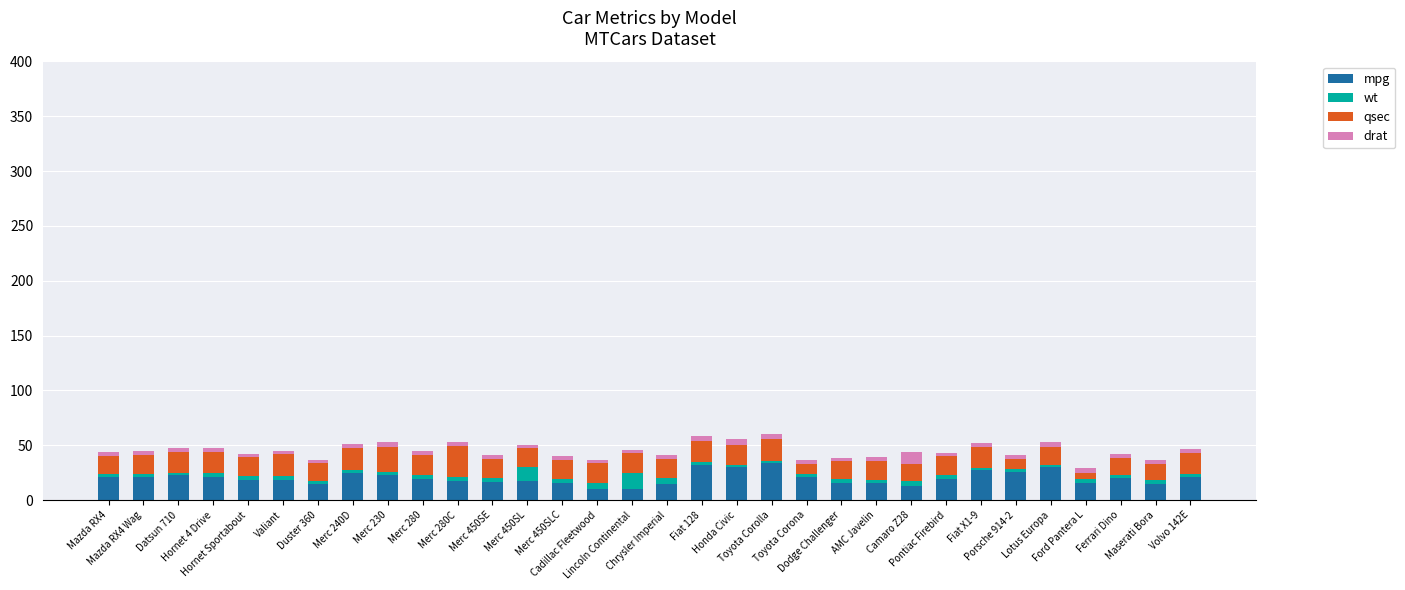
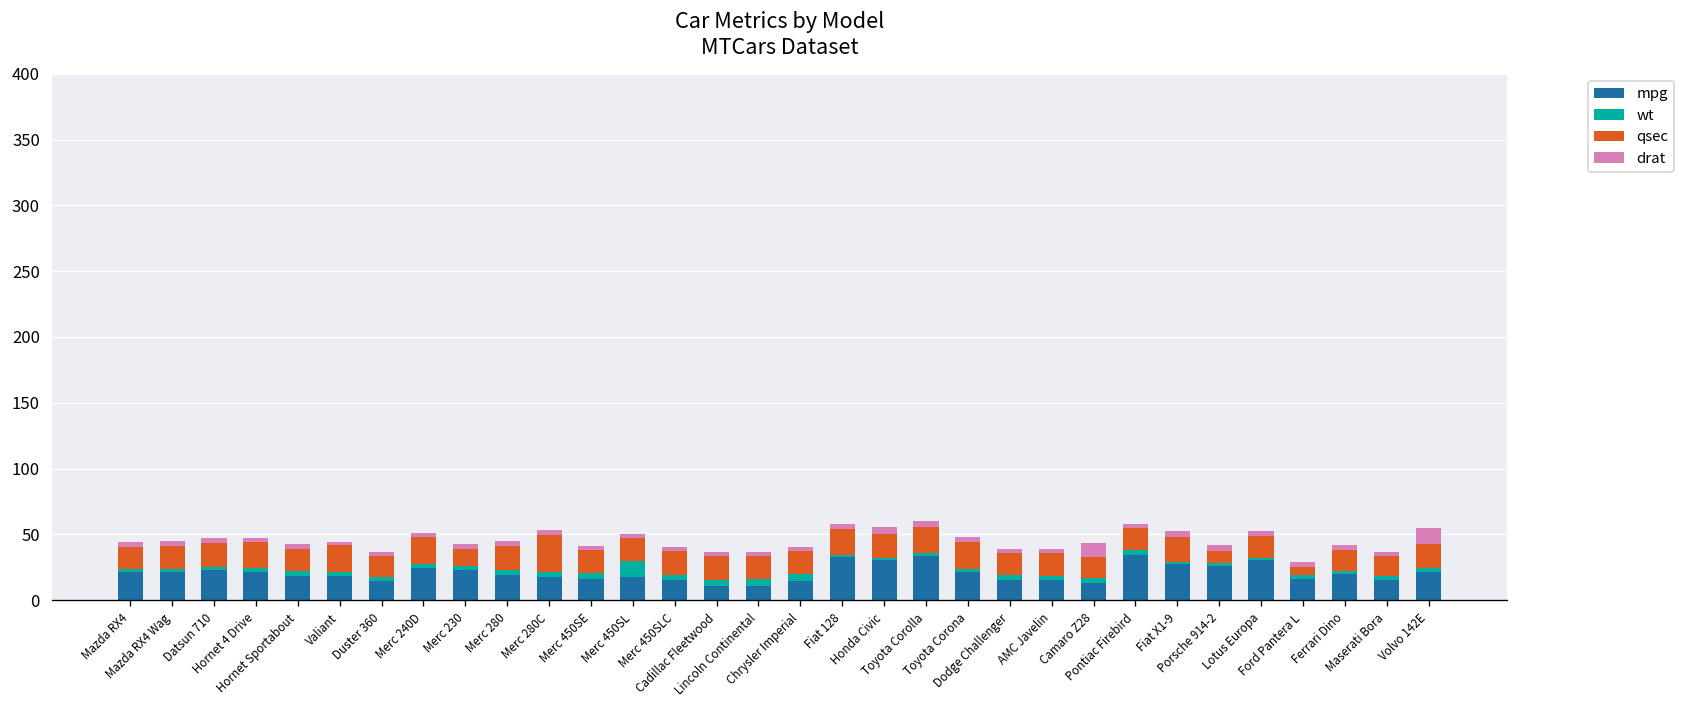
qsec, Merc 230: 23 -> 13
wt, Lincoln Continental: 14 -> 5
qsec, Toyota Corona: 9 -> 20
mpg, Pontiac Firebird: 19 -> 34
drat, Volvo 142E: 4 -> 12
